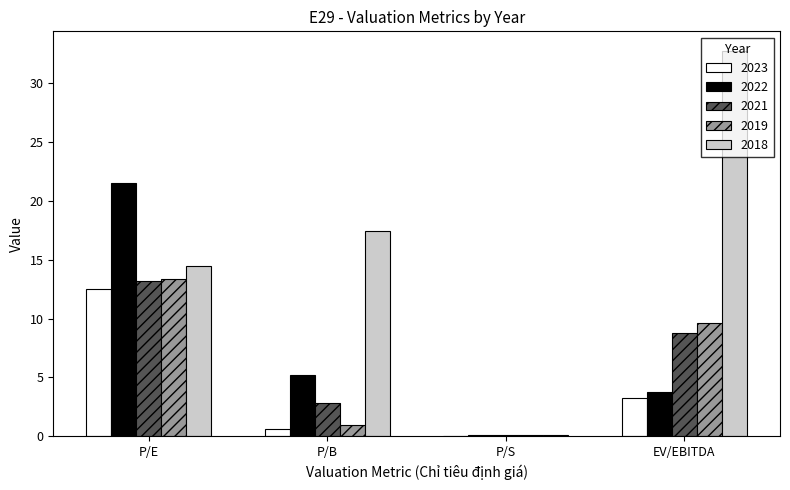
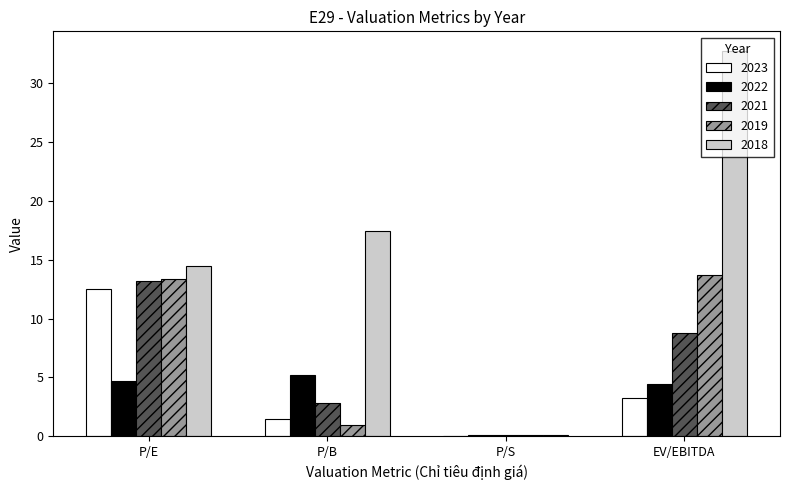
2022, P/E: 21.5 -> 4.7
2023, P/B: 0.6 -> 1.4
2022, EV/EBITDA: 3.7 -> 4.5
2019, EV/EBITDA: 9.6 -> 13.7
